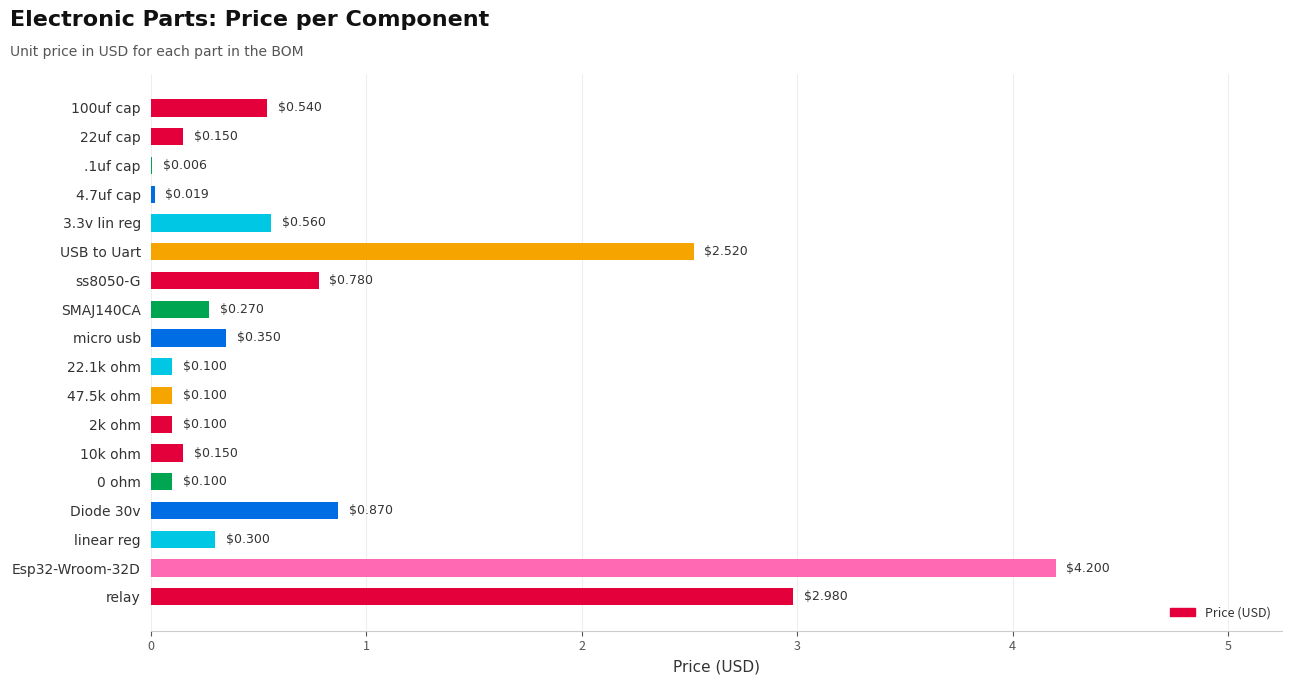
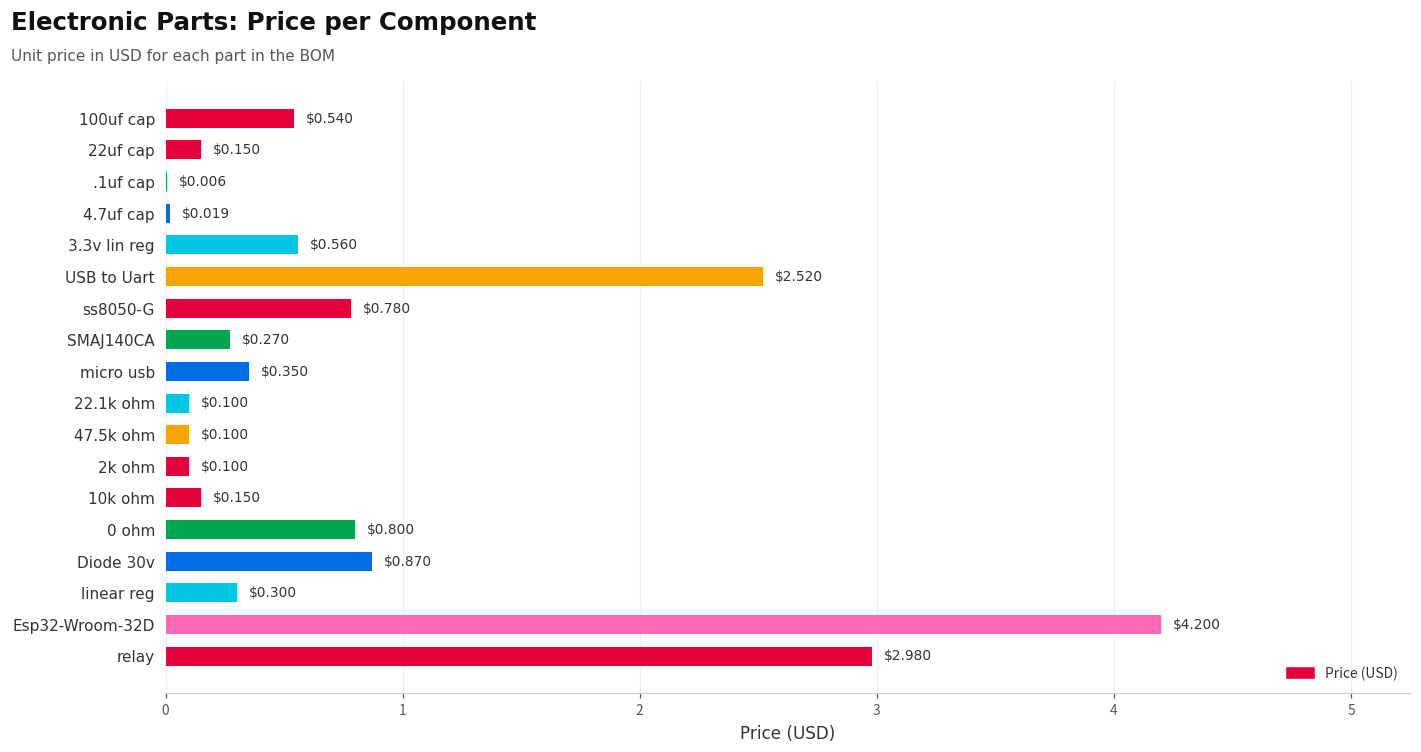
0 ohm: $0.100 -> $0.800
